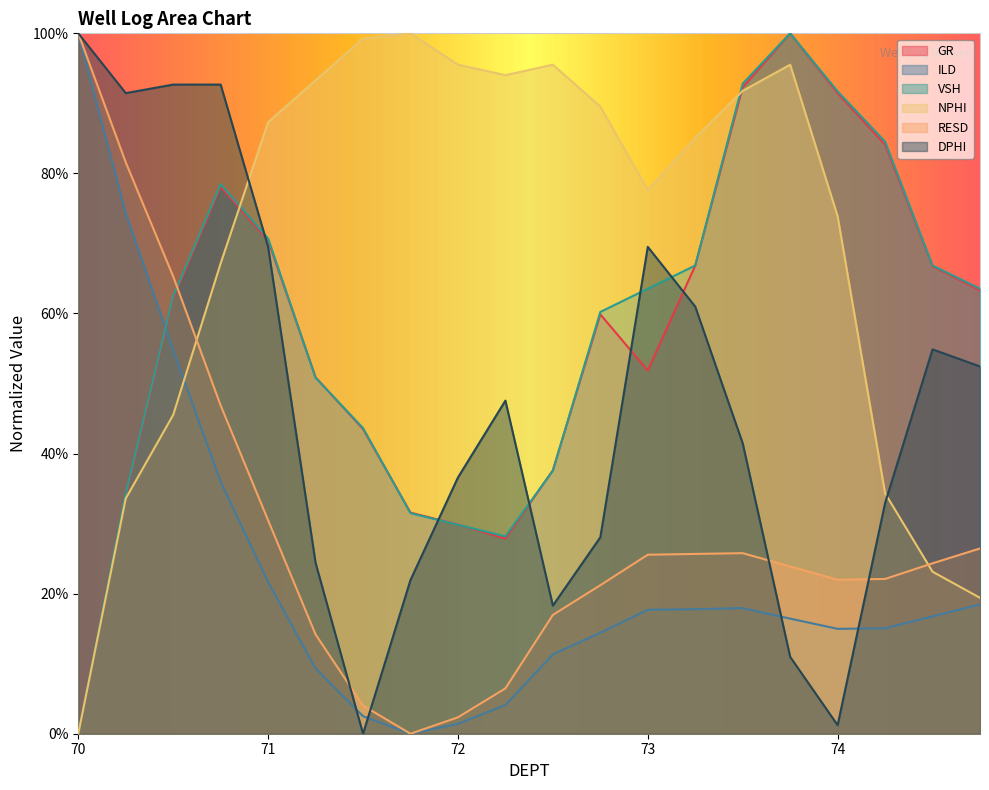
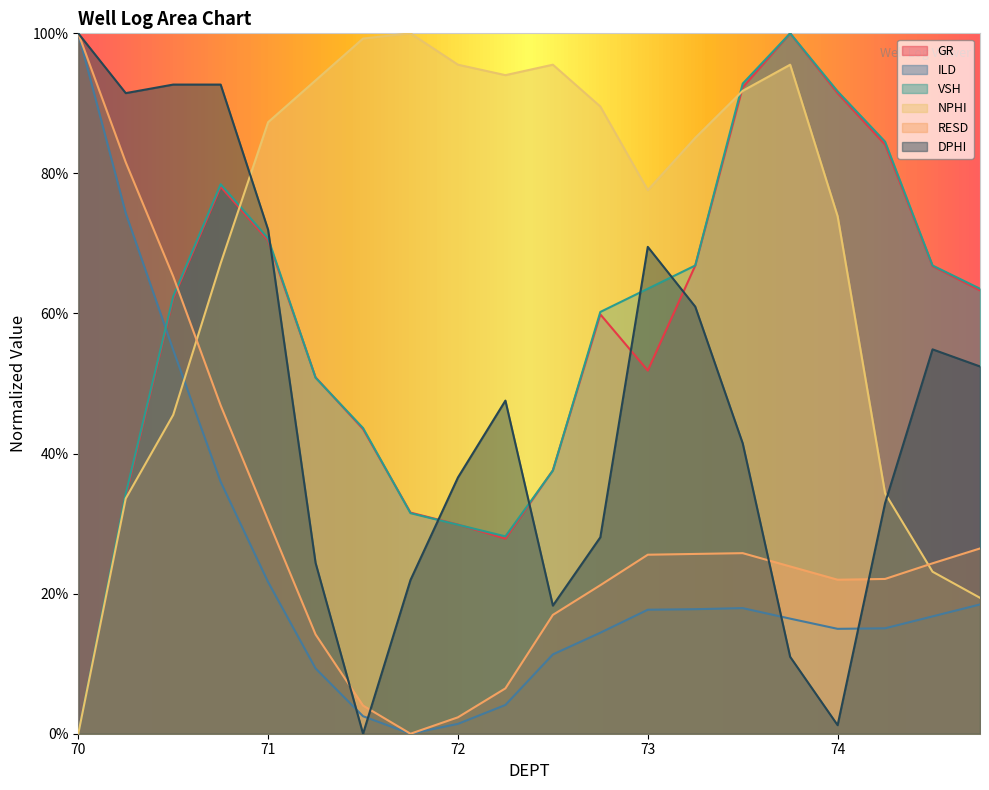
DPHI, 71: 70% -> 72%
